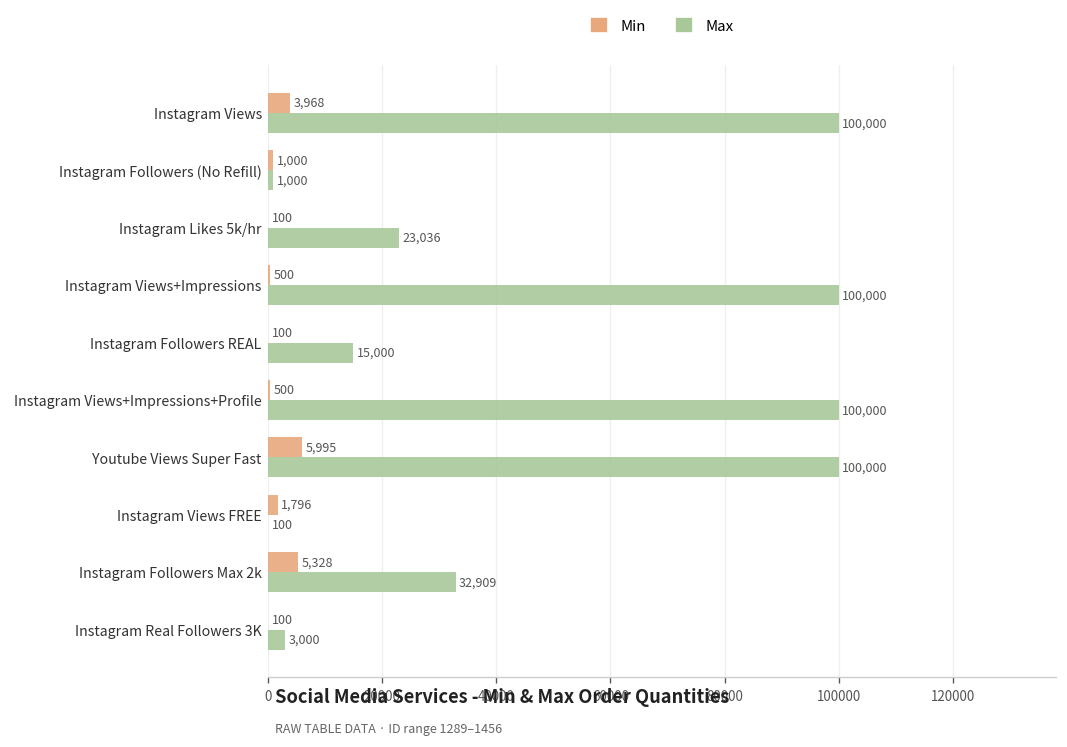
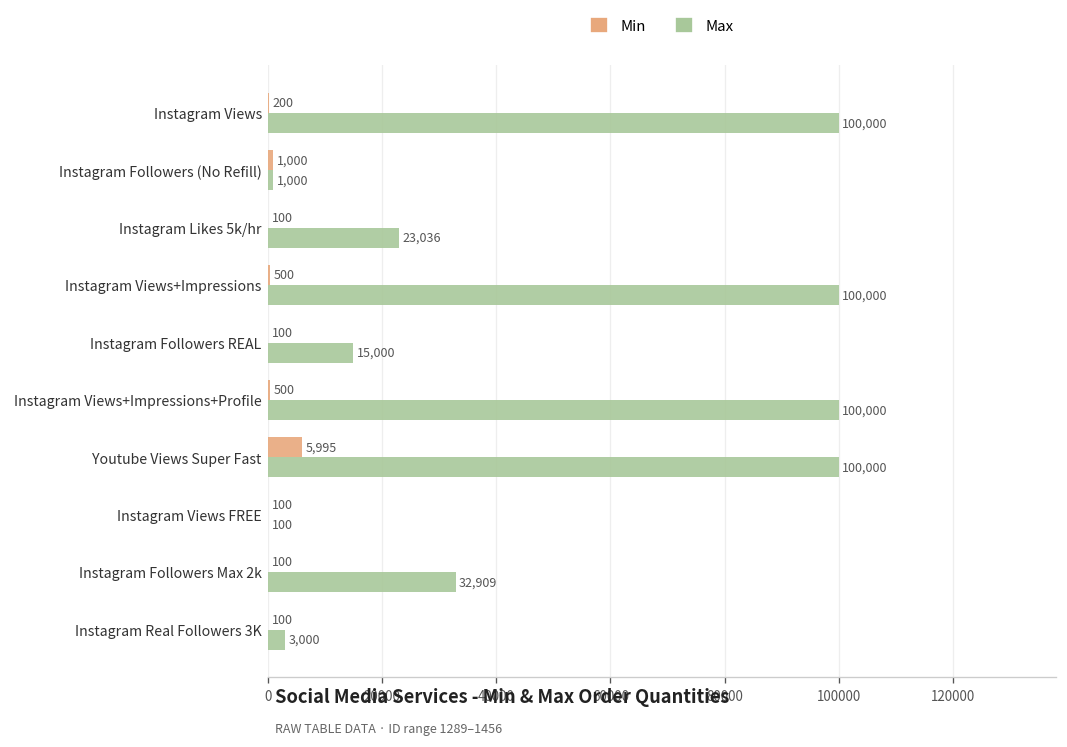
Min, Instagram Views: 3,968 -> 200
Min, Instagram Views FREE: 1,796 -> 100
Min, Instagram Followers Max 2k: 5,328 -> 100
